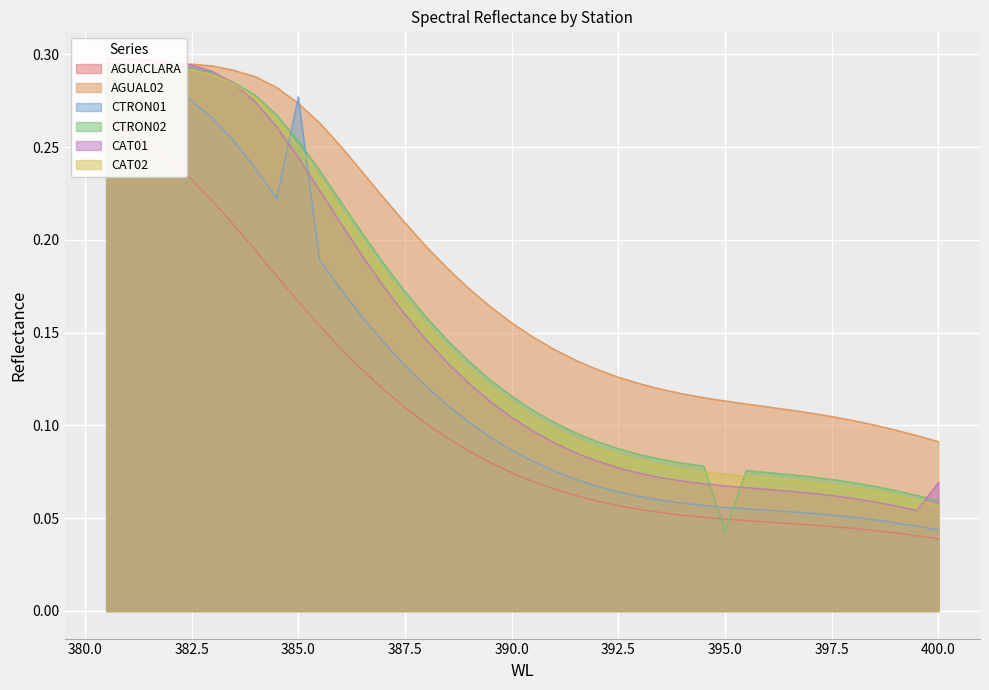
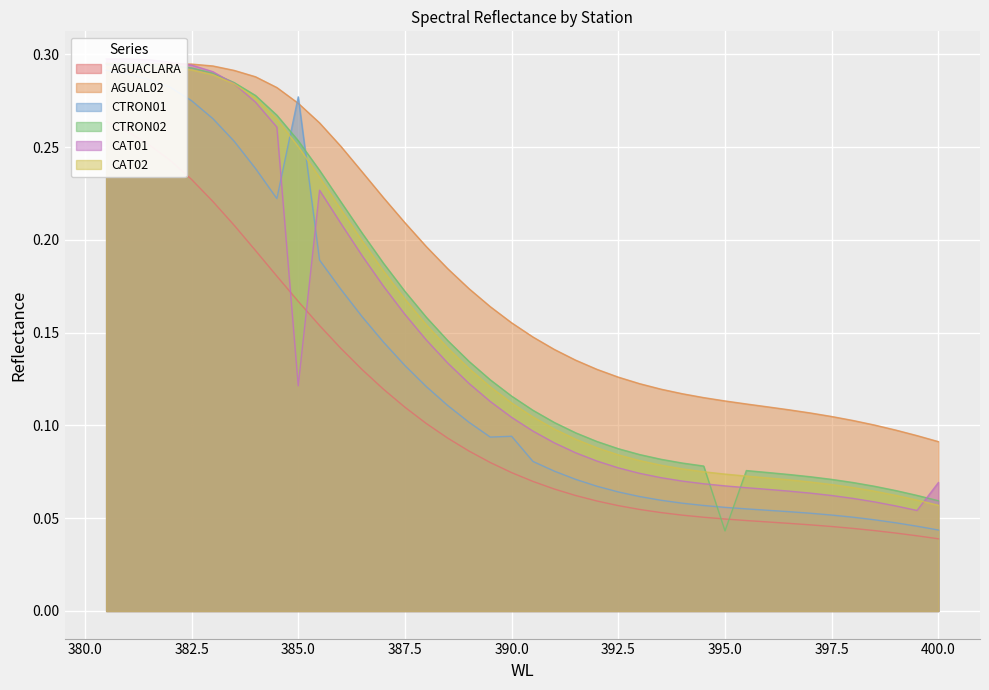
CAT01, 385.0: 0.244 -> 0.121
CTRON01, 390.0: 0.087 -> 0.094
